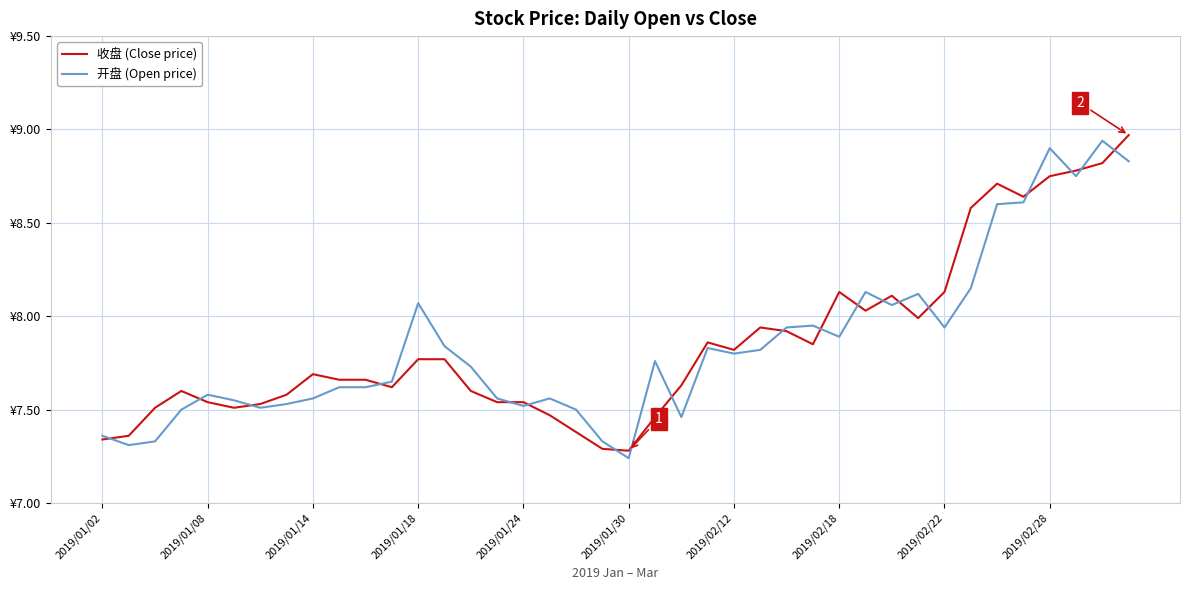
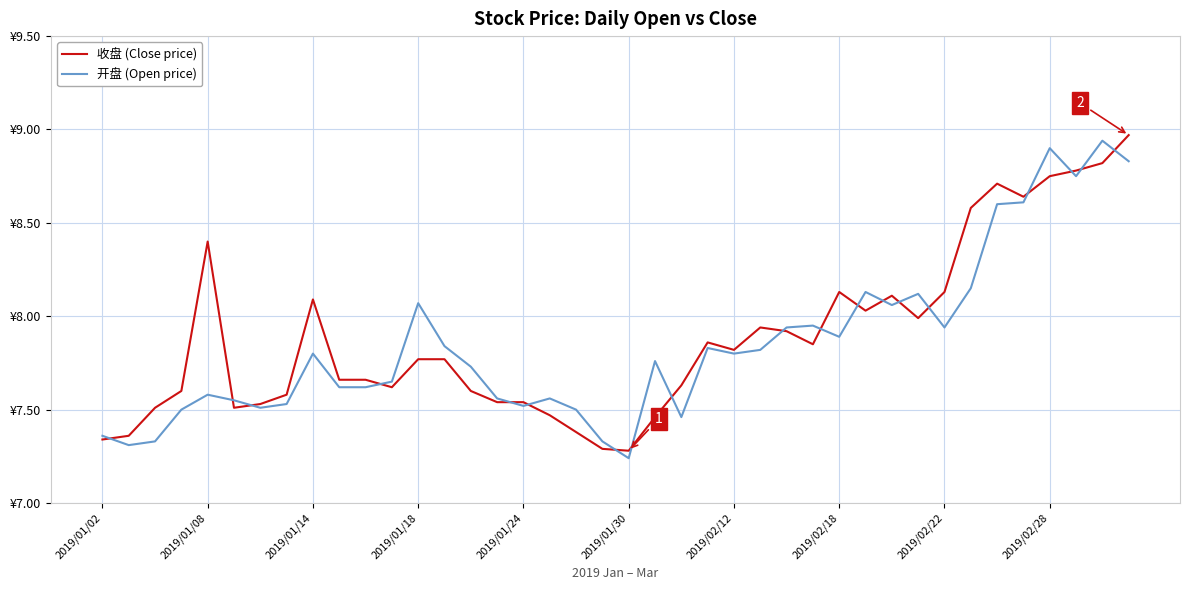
收盘 (Close price), 2019/01/08: ¥7.54 -> ¥8.40
收盘 (Close price), 2019/01/14: ¥7.69 -> ¥8.09
开盘 (Open price), 2019/01/14: ¥7.56 -> ¥7.80
